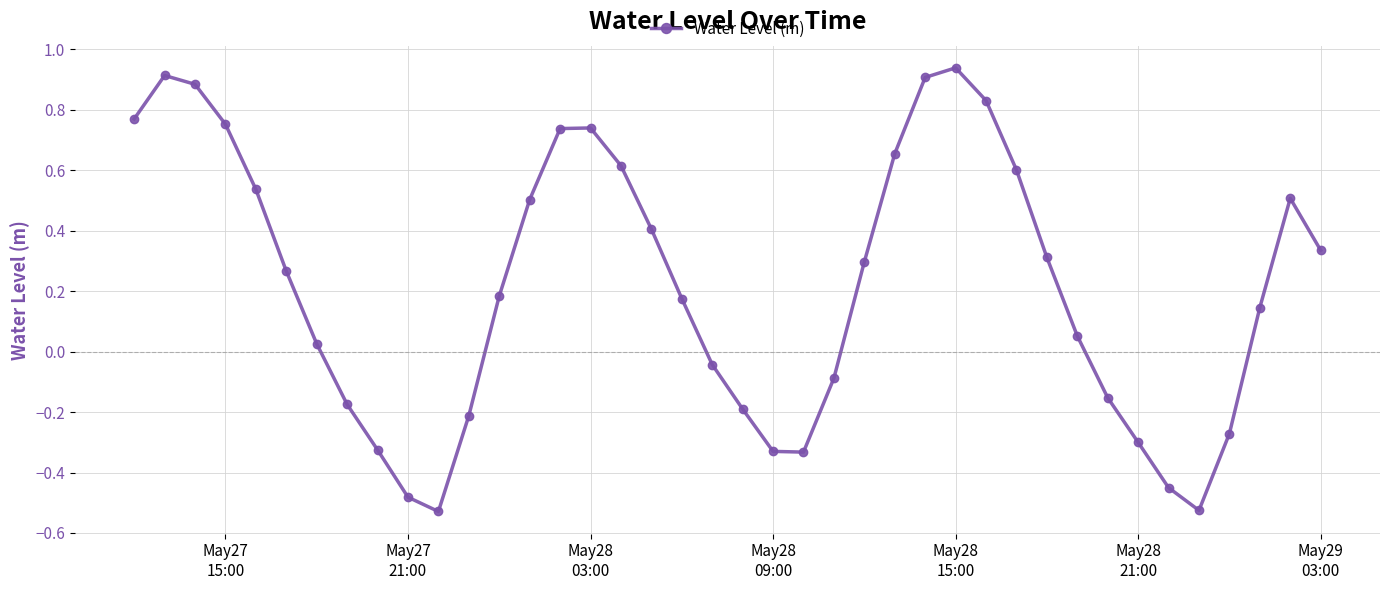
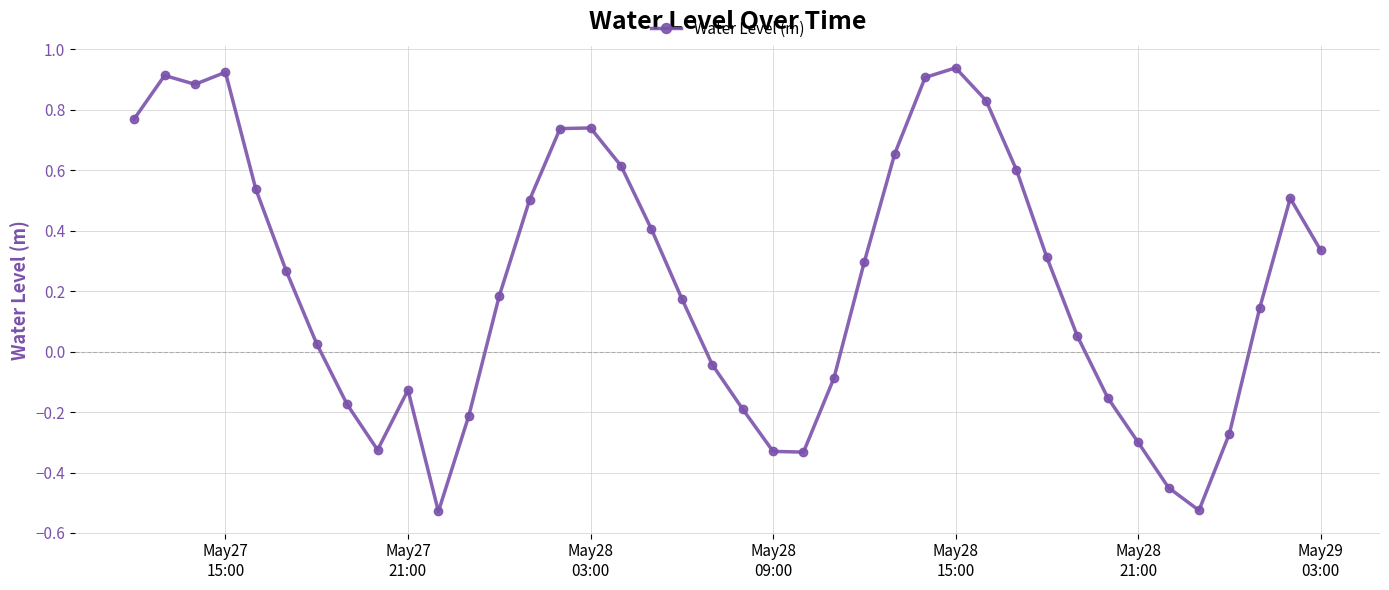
May27 15:00: 0.75 -> 0.92
May27 21:00: -0.48 -> -0.13
